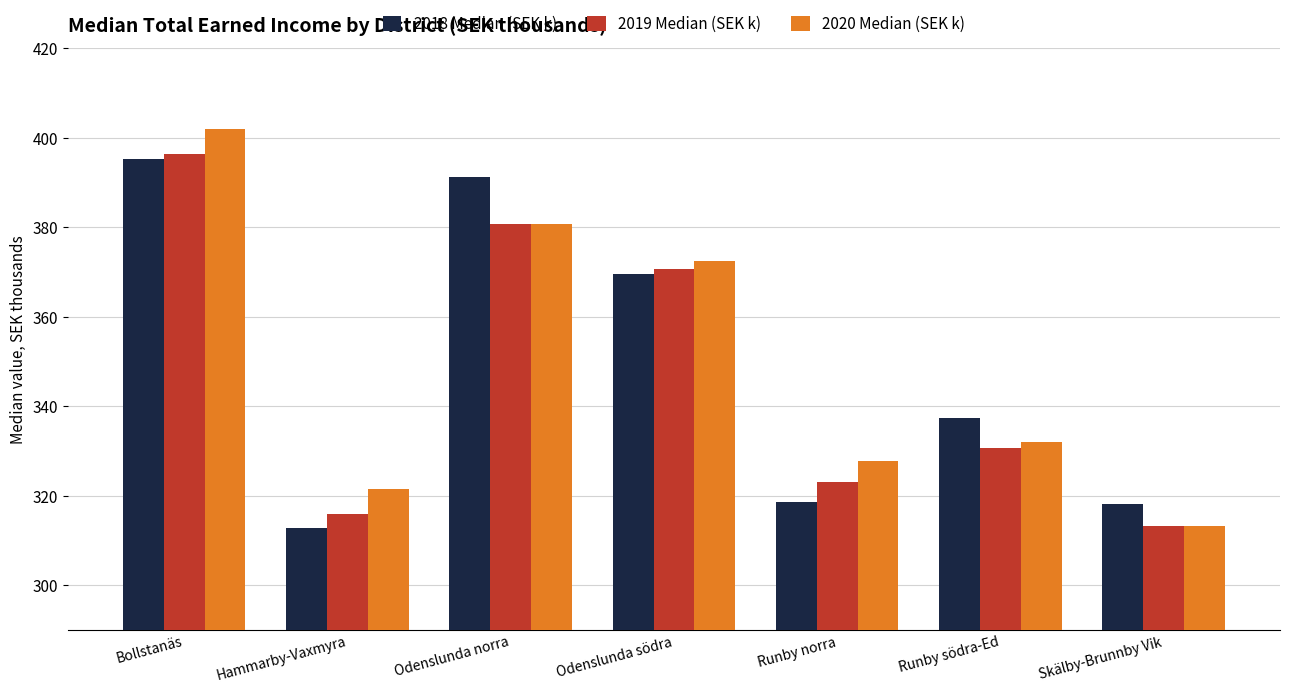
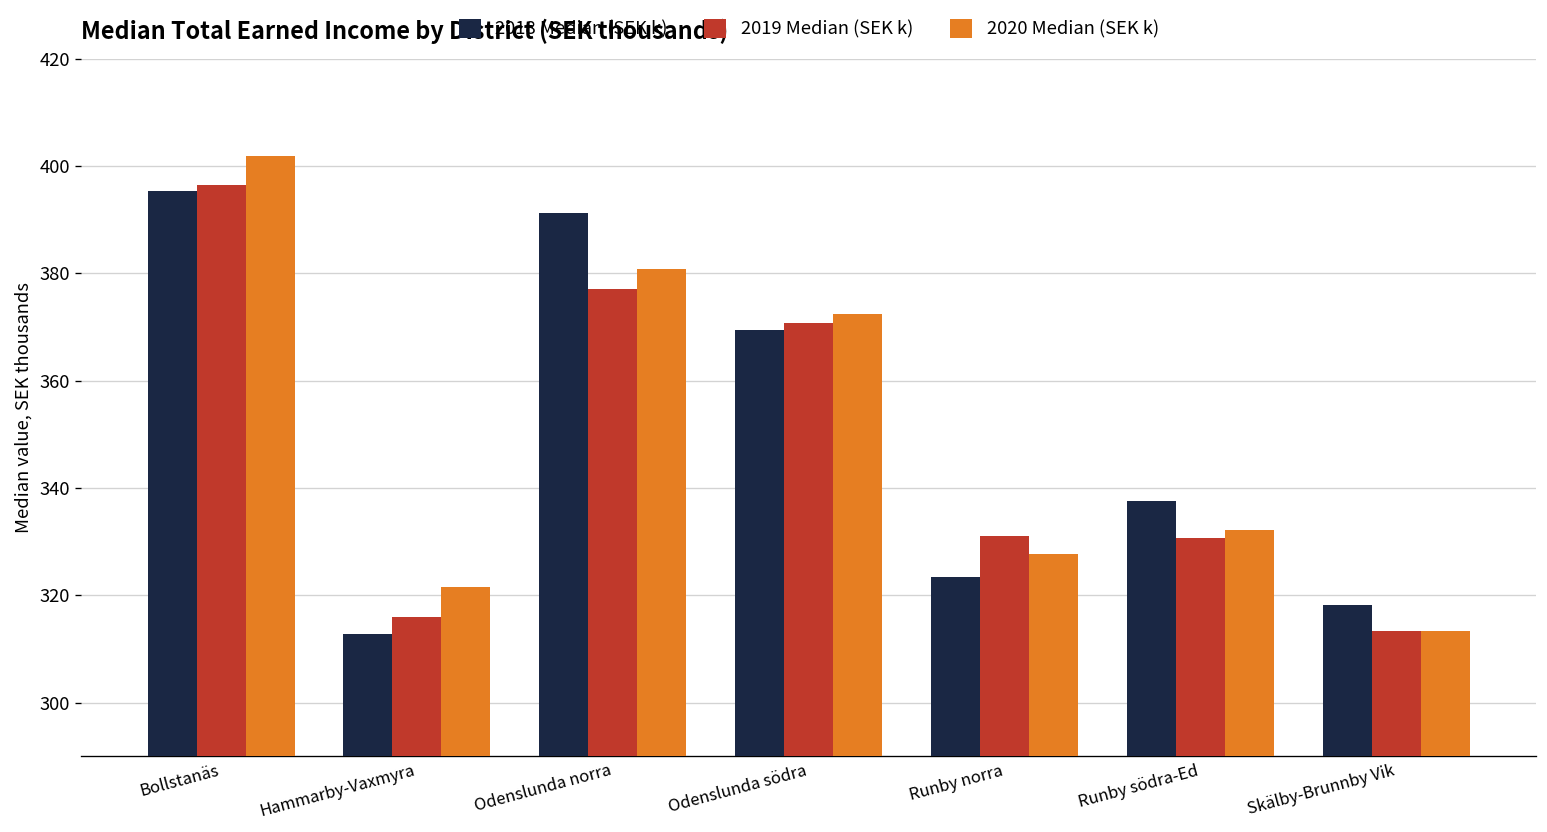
2019 Median (SEK k), Odenslunda norra: 381 -> 377
2018 Median (SEK k), Runby norra: 319 -> 324
2019 Median (SEK k), Runby norra: 323 -> 331
